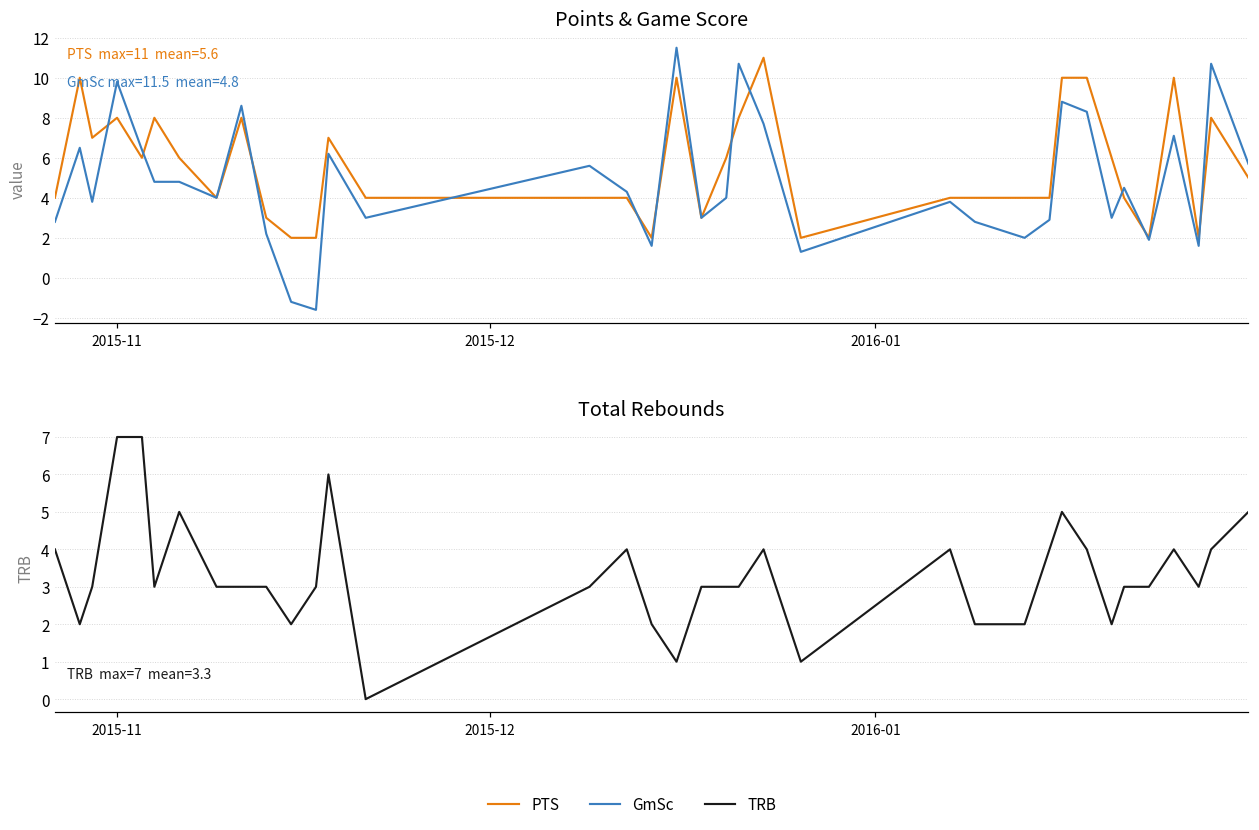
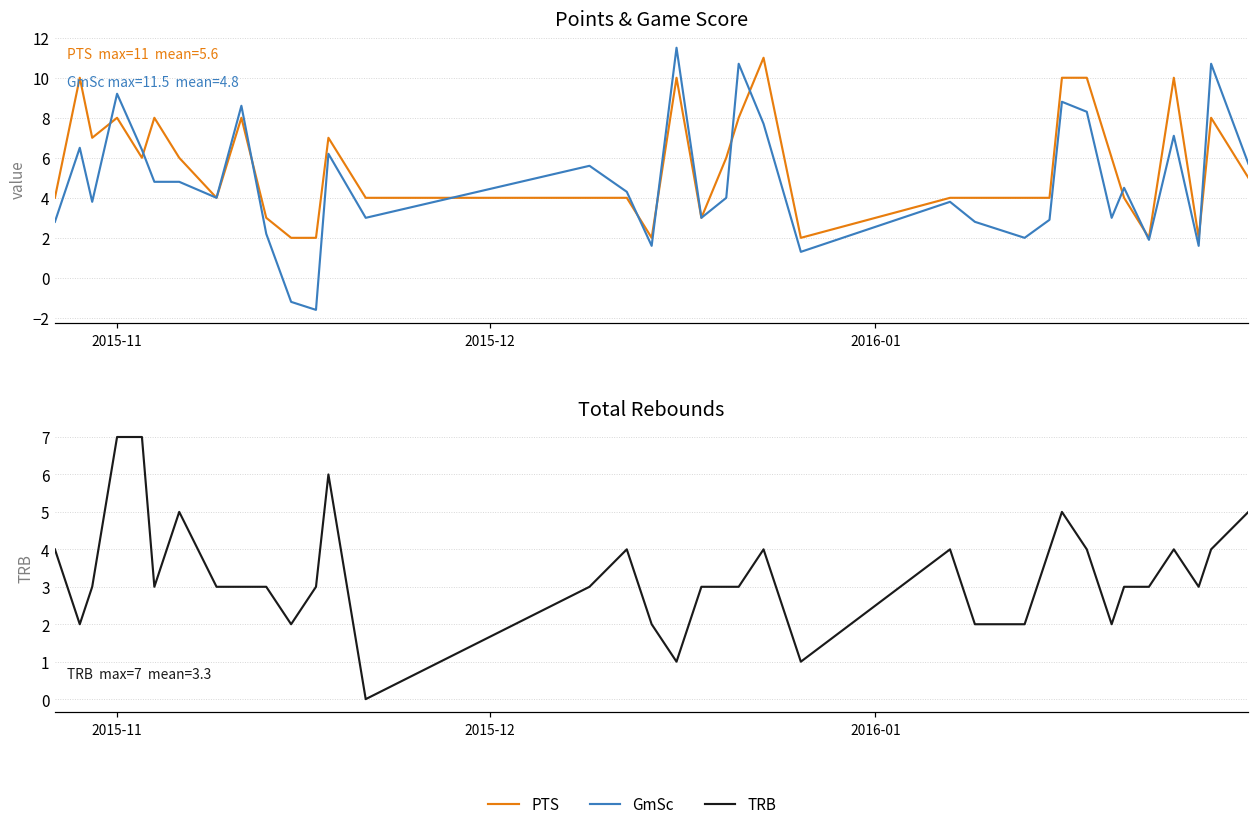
Points & Game Score, GmSc, 2015-11: 9.8 -> 9.2
